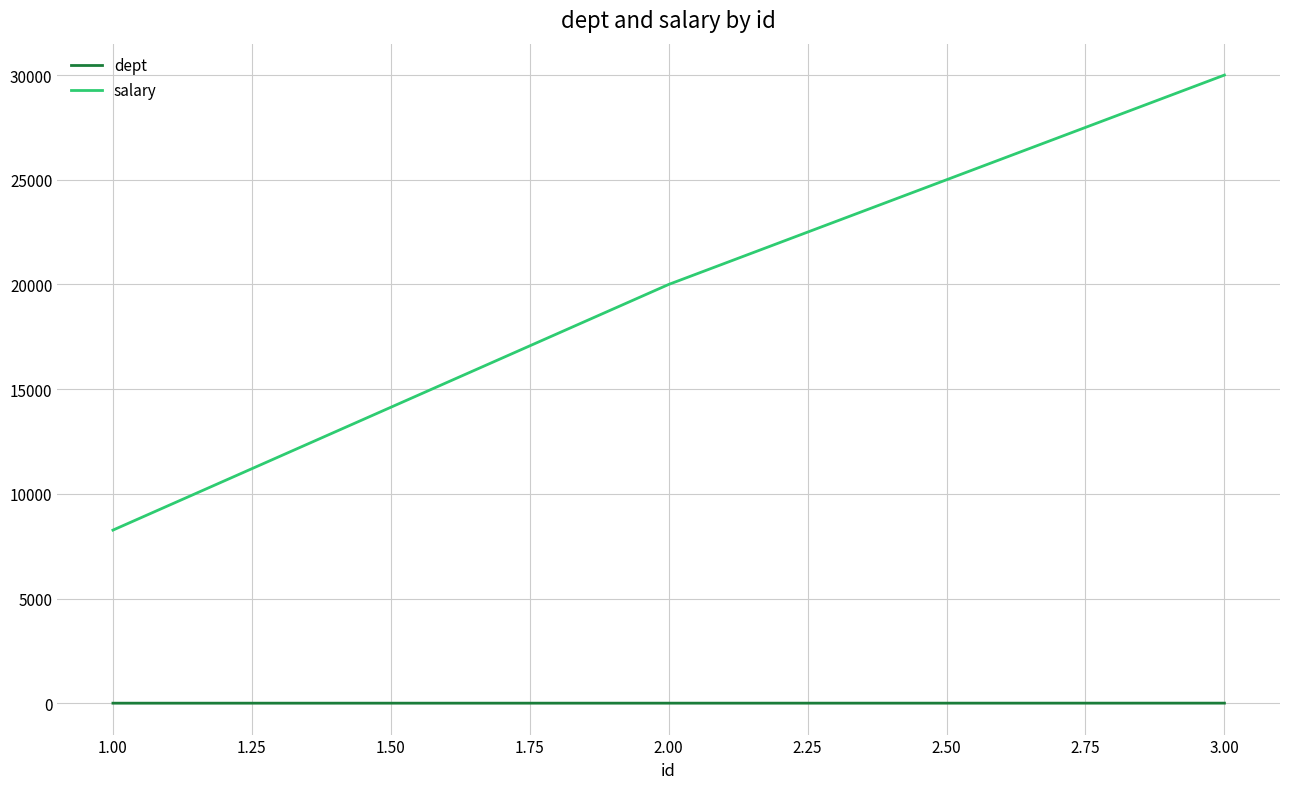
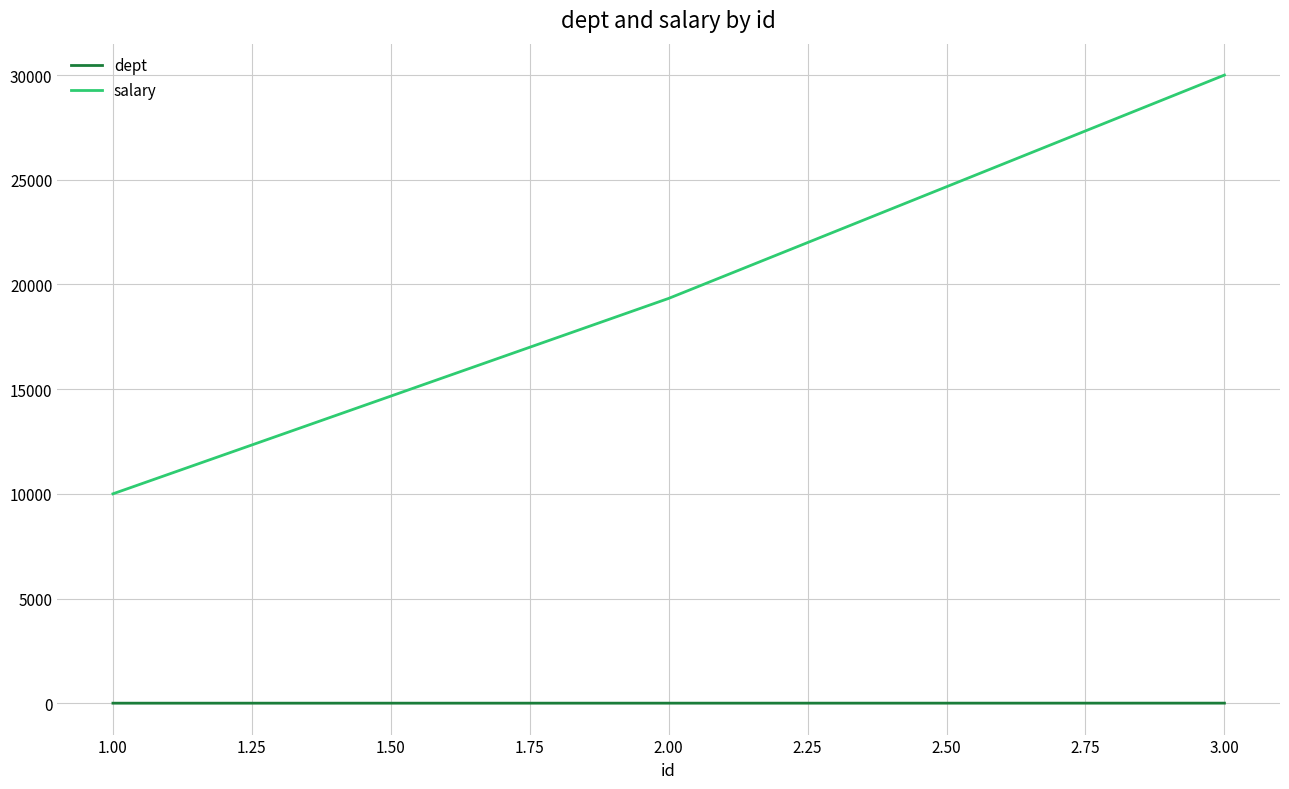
salary, 1.00: 8300 -> 10000
salary, 2.00: 20000 -> 19300
